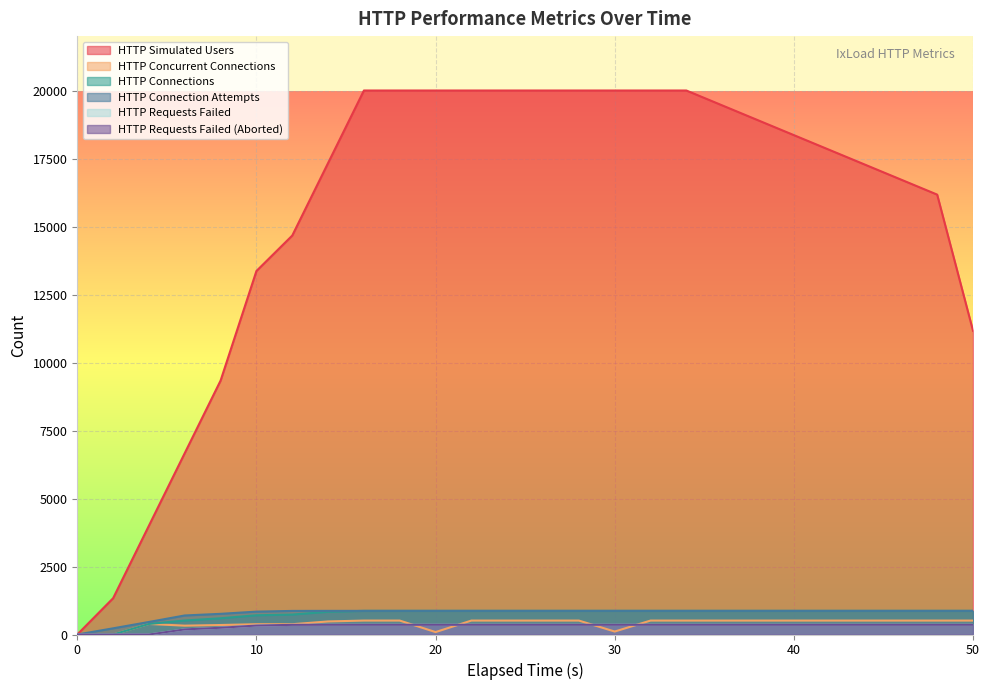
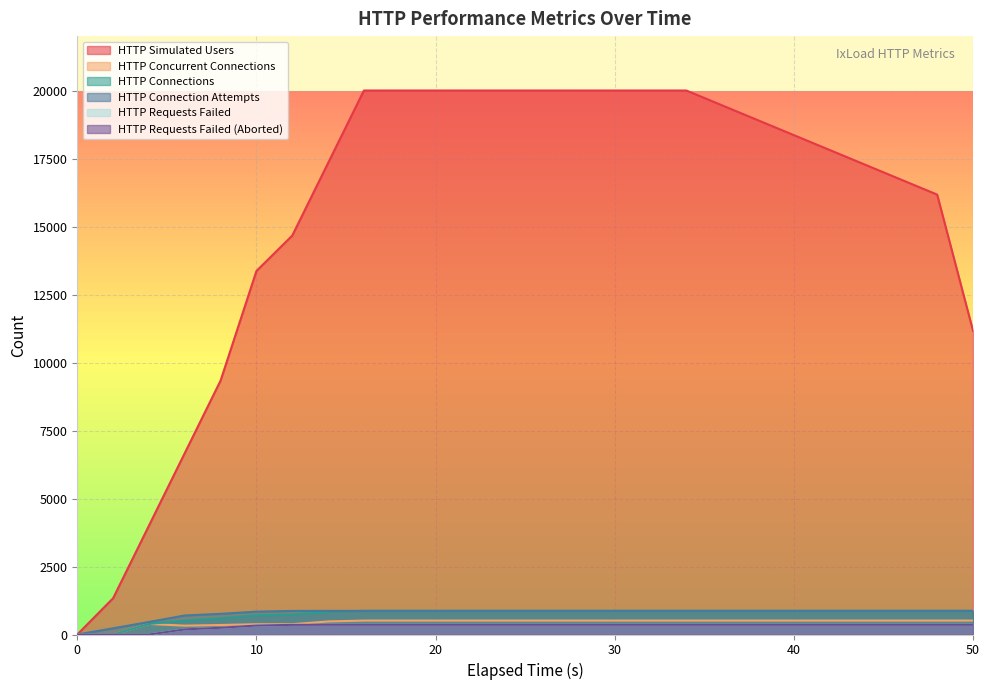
HTTP Concurrent Connections, 20: 100 -> 500
HTTP Concurrent Connections, 30: 100 -> 500
